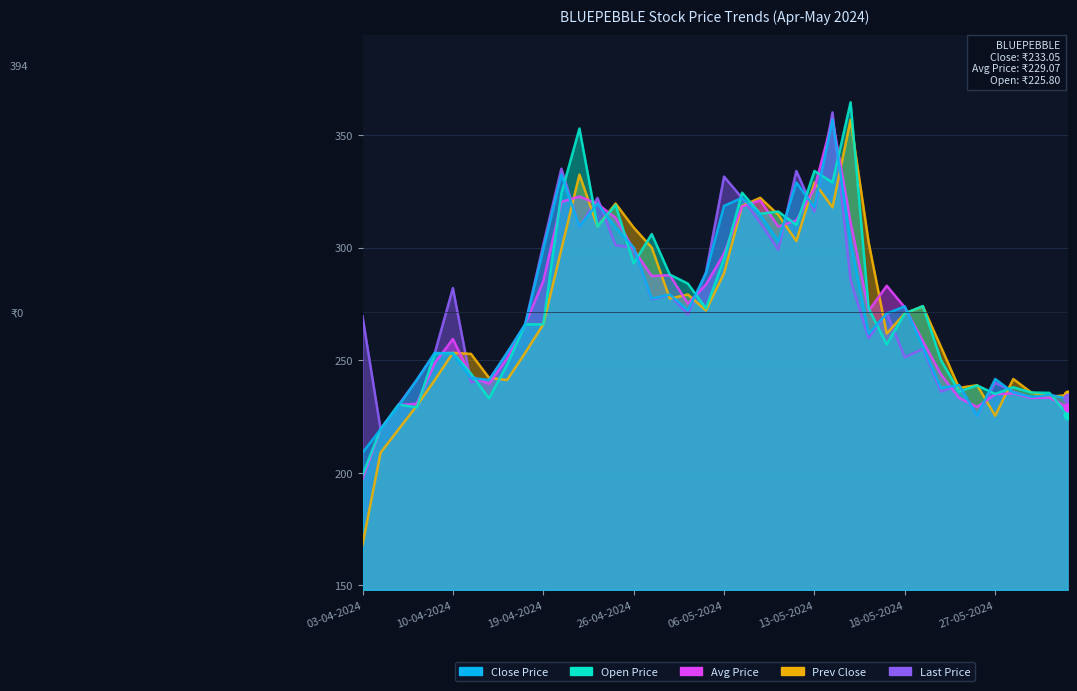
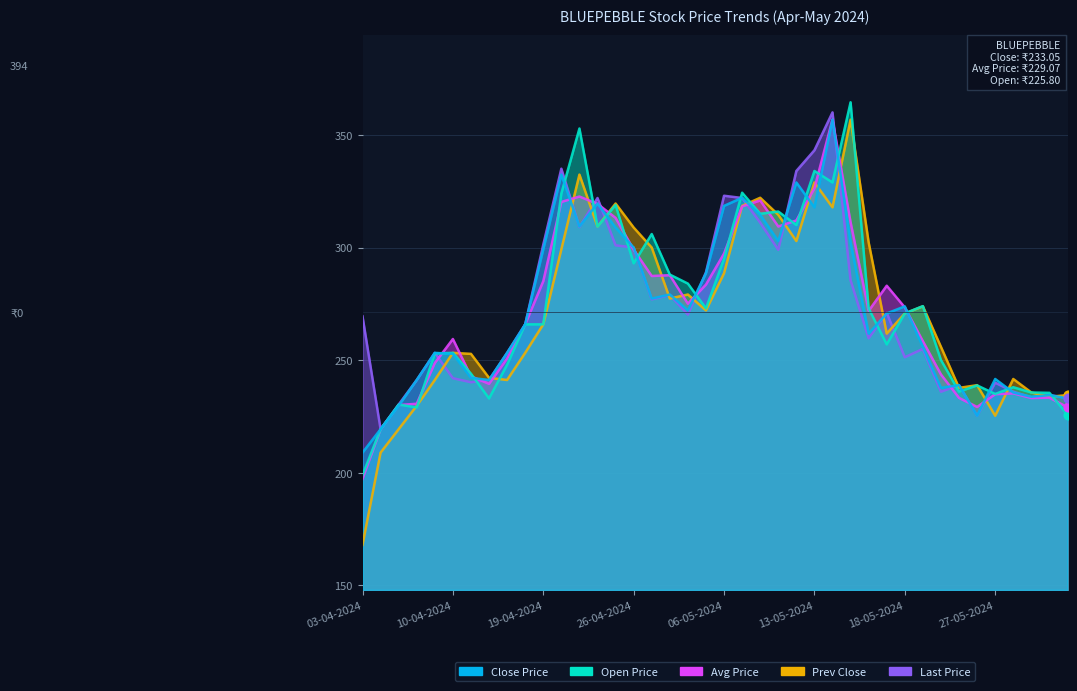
Last Price, 10-04-2024: 282 -> 242
Last Price, 06-05-2024: 332 -> 323
Last Price, 13-05-2024: 316 -> 343
